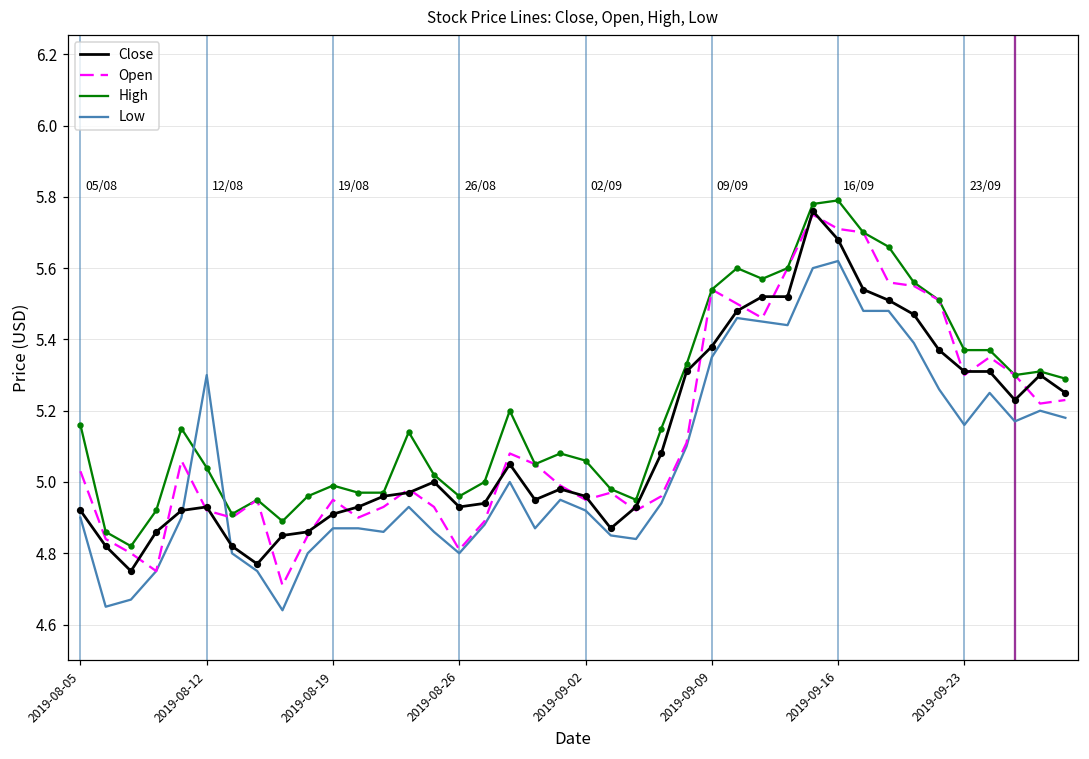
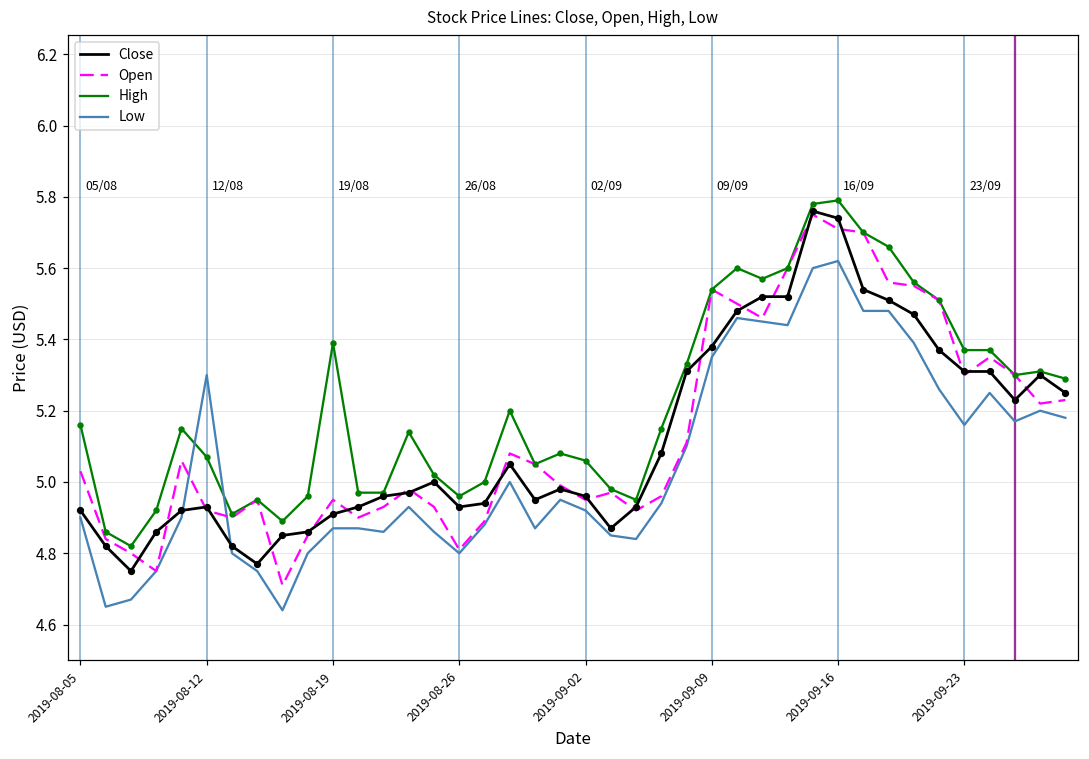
High, 2019-08-12: 5.04 -> 5.07
High, 2019-08-19: 4.99 -> 5.39
Close, 2019-09-16: 5.68 -> 5.74
